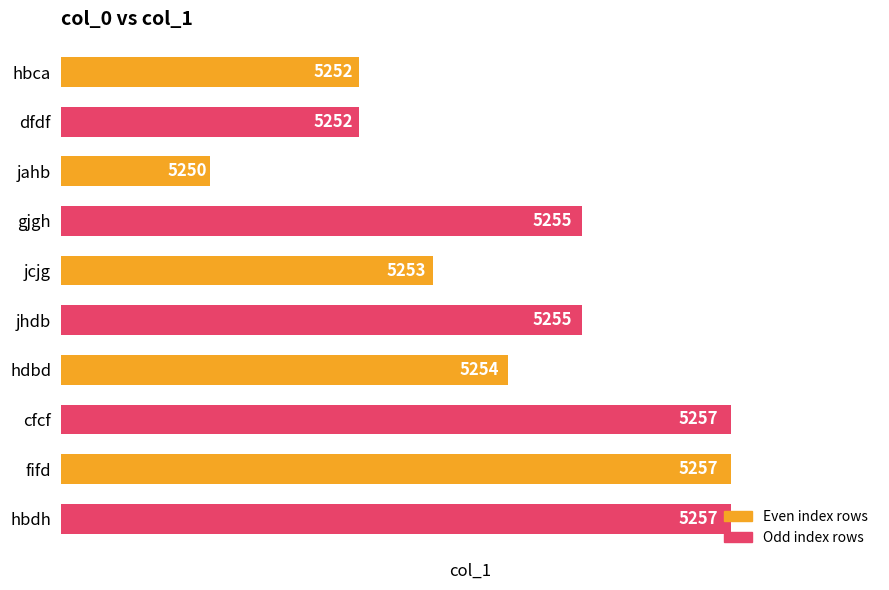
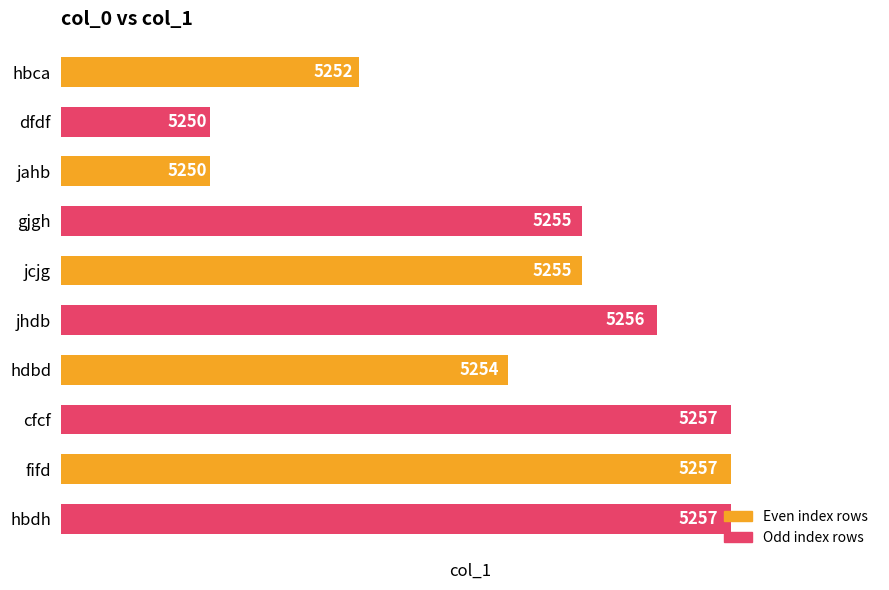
dfdf: 5252 -> 5250
jcjg: 5253 -> 5255
jhdb: 5255 -> 5256
